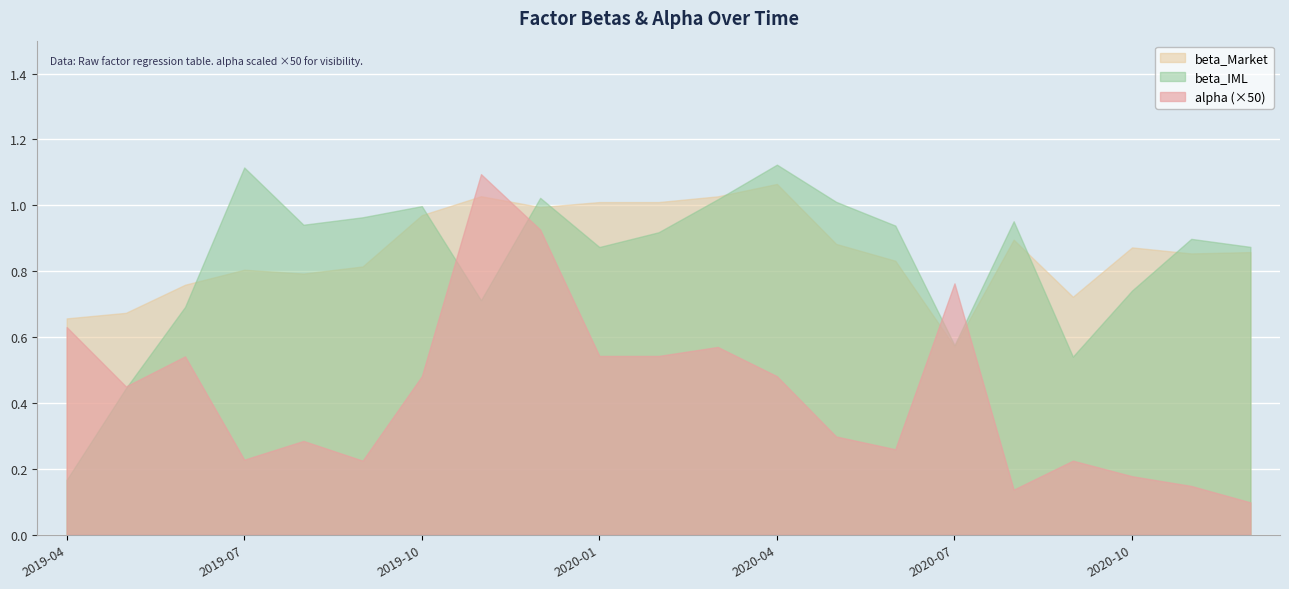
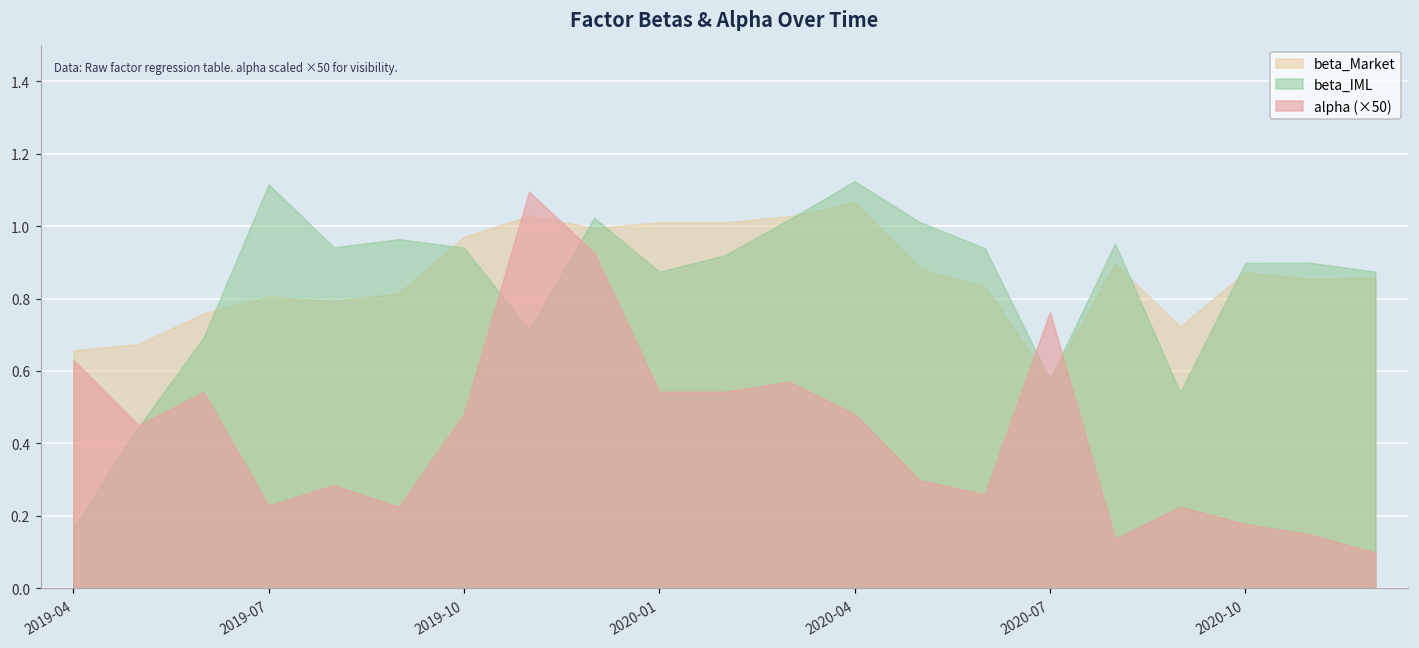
beta_IML, 2019-10: 1.00 -> 0.94
beta_IML, 2020-10: 0.74 -> 0.90
